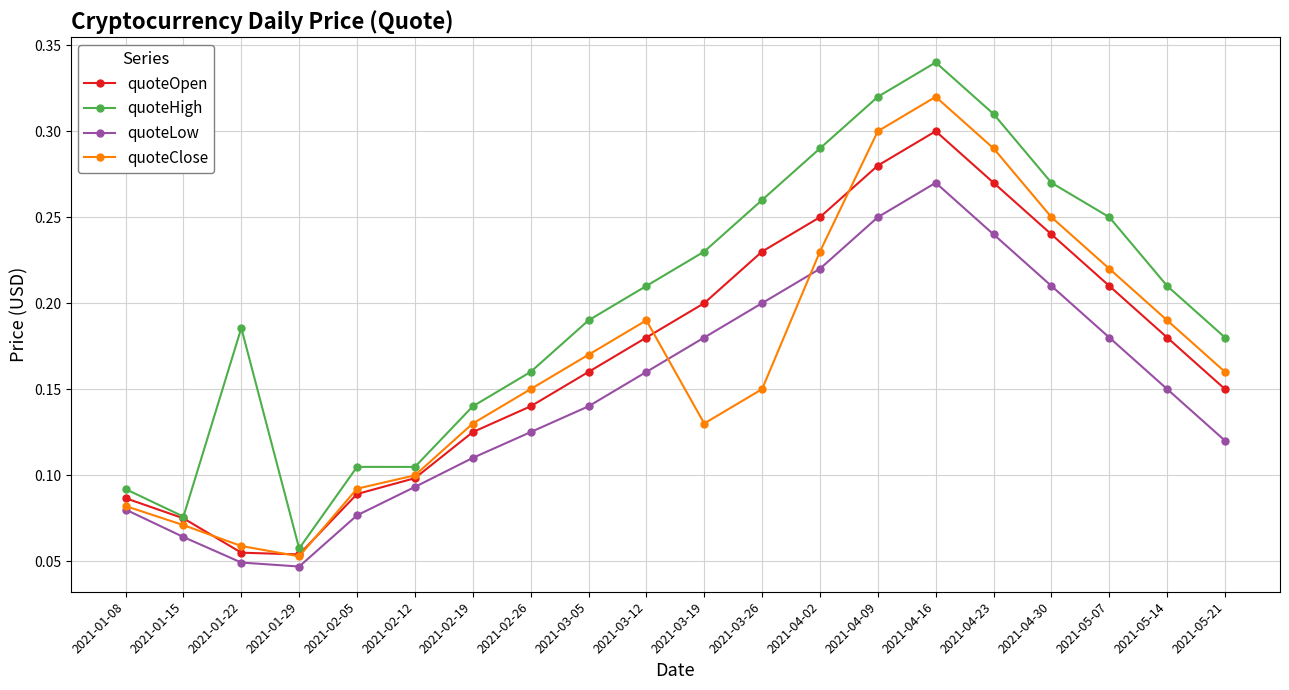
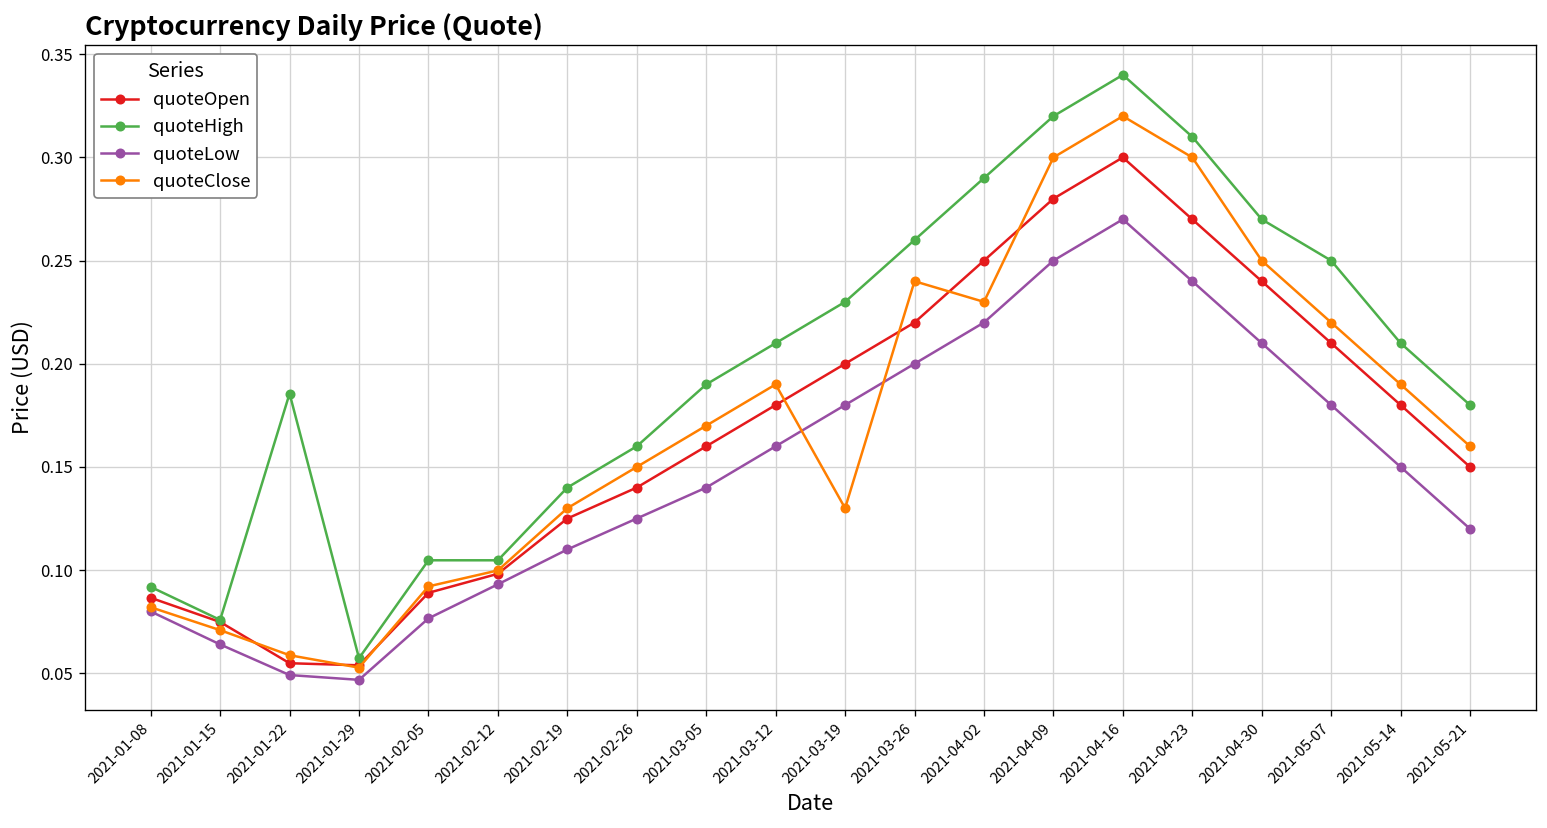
quoteOpen, 2021-03-26: 0.23 -> 0.22
quoteClose, 2021-03-26: 0.15 -> 0.24
quoteClose, 2021-04-23: 0.29 -> 0.30
